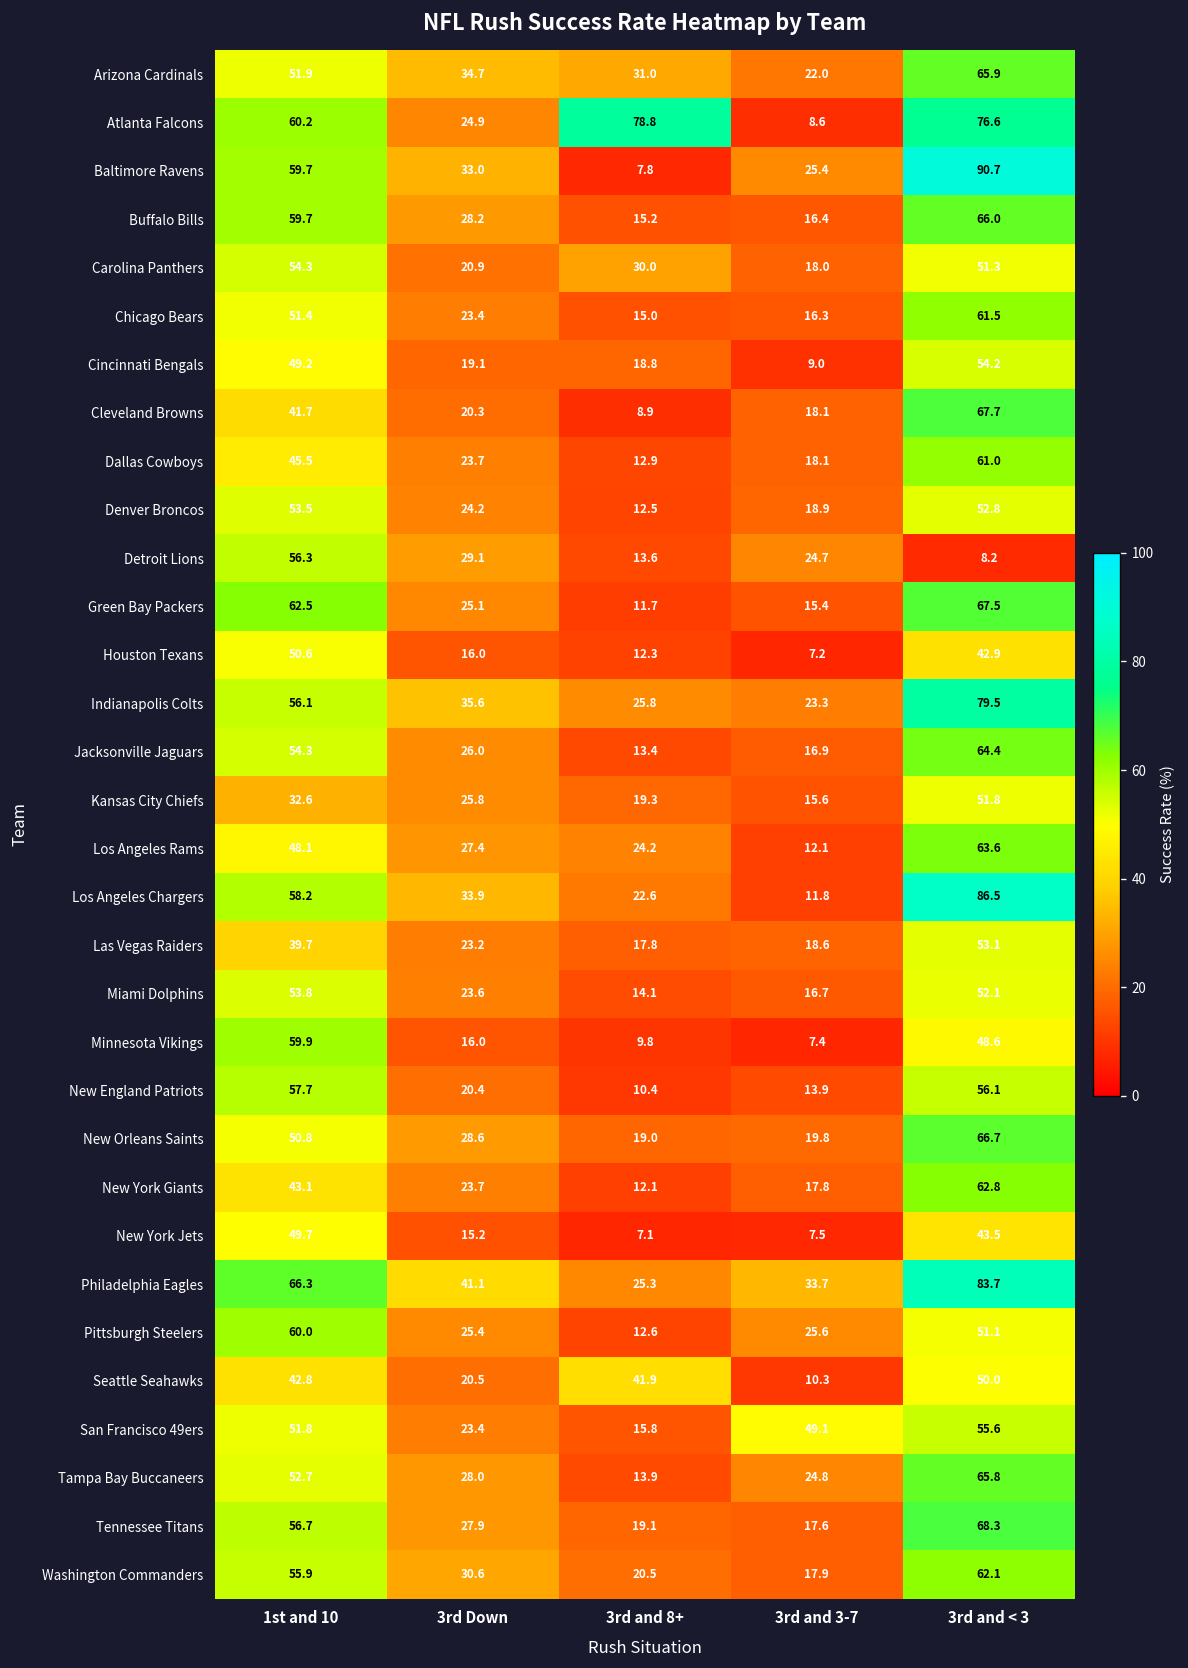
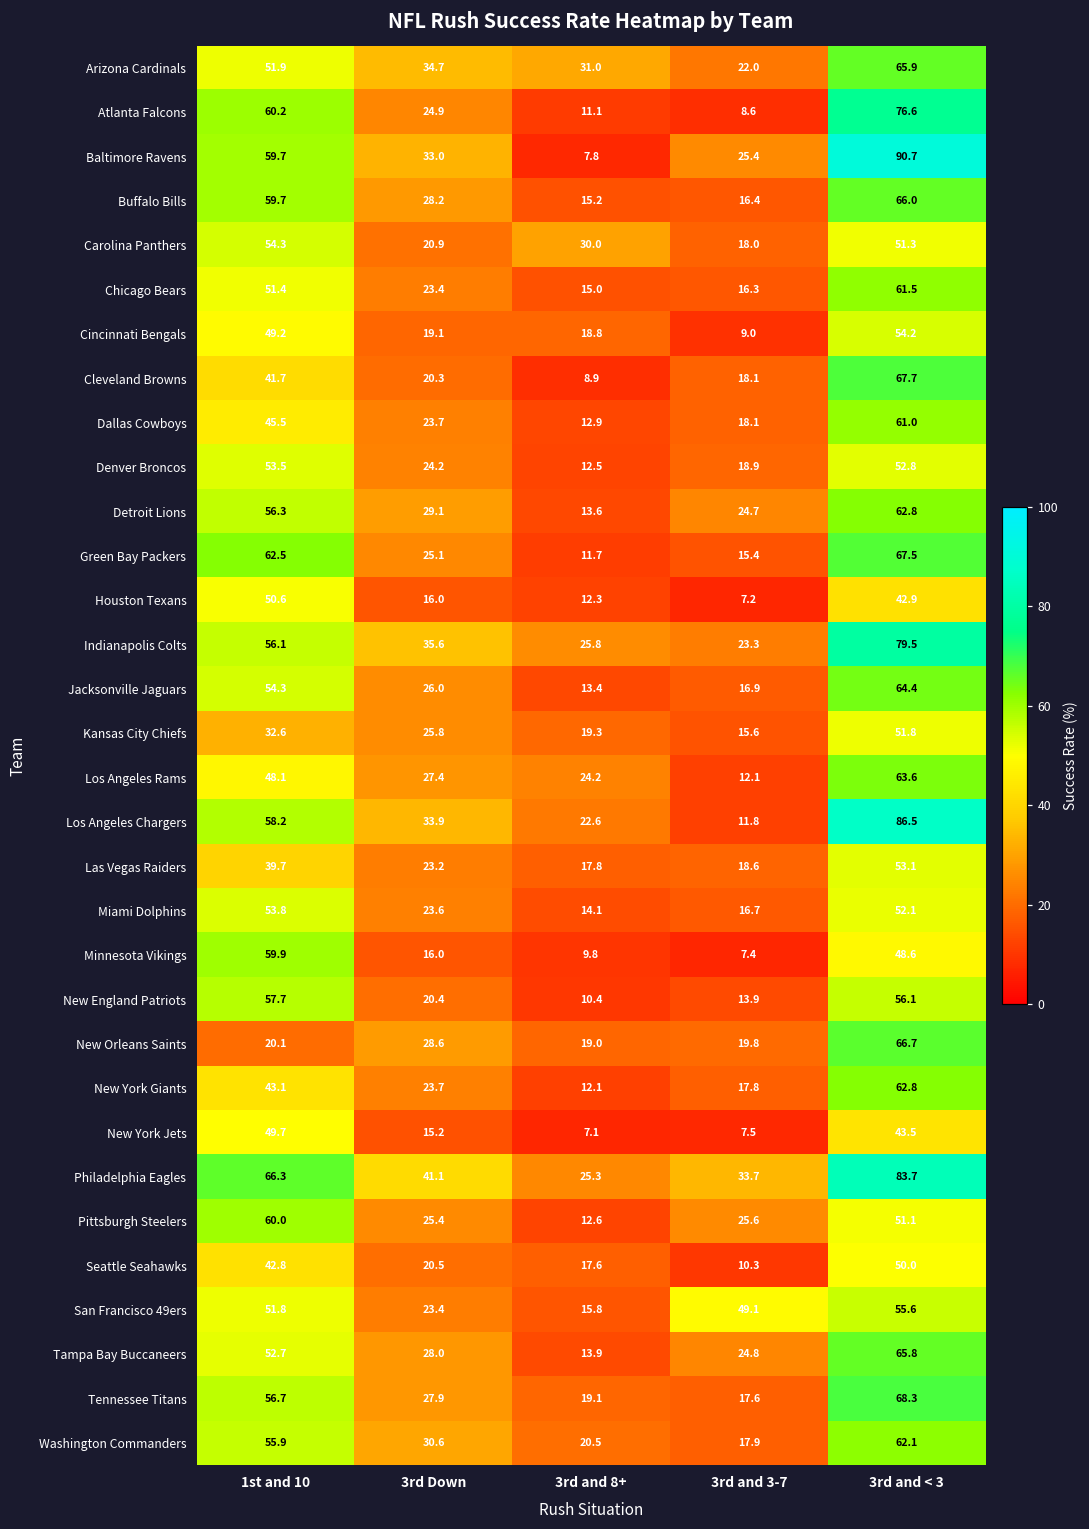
Atlanta Falcons, 3rd and 8+: 78.8 -> 11.1
Detroit Lions, 3rd and < 3: 8.2 -> 62.8
New Orleans Saints, 1st and 10: 50.8 -> 20.1
Seattle Seahawks, 3rd and 8+: 41.9 -> 17.6
